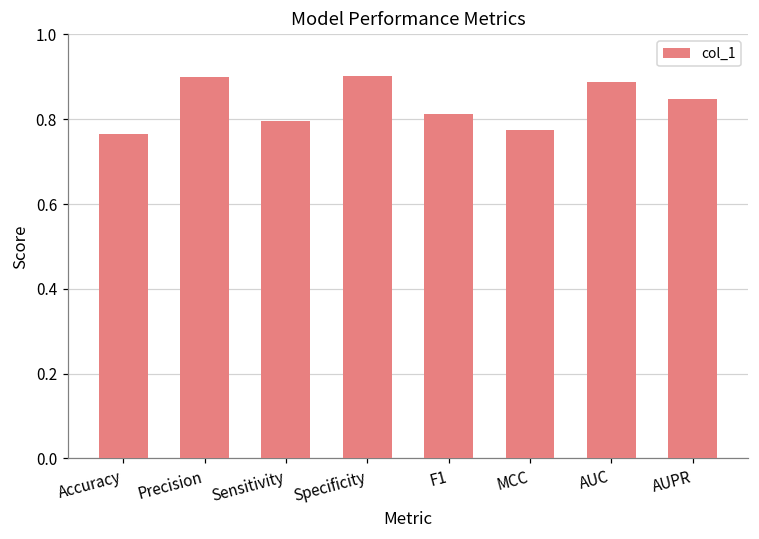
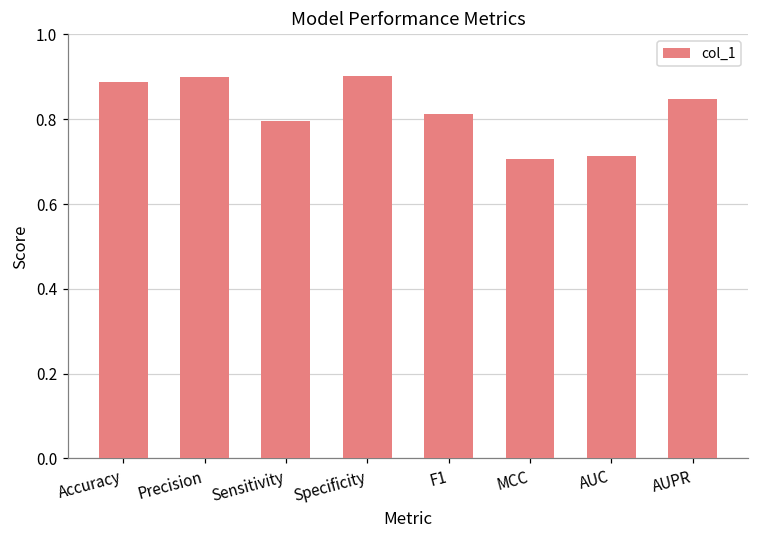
Accuracy: 0.77 -> 0.89
MCC: 0.77 -> 0.71
AUC: 0.89 -> 0.71
